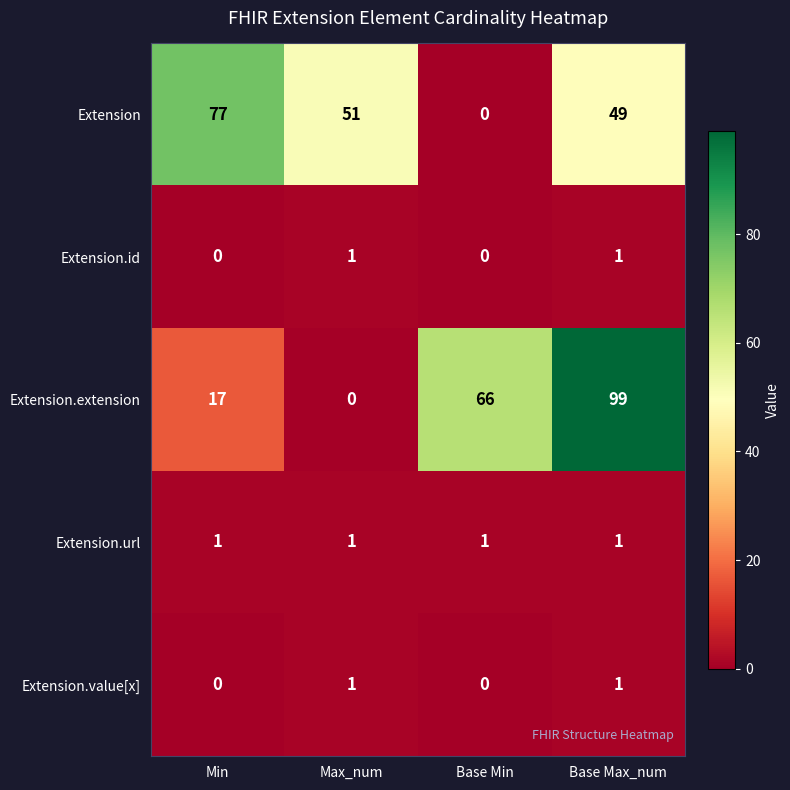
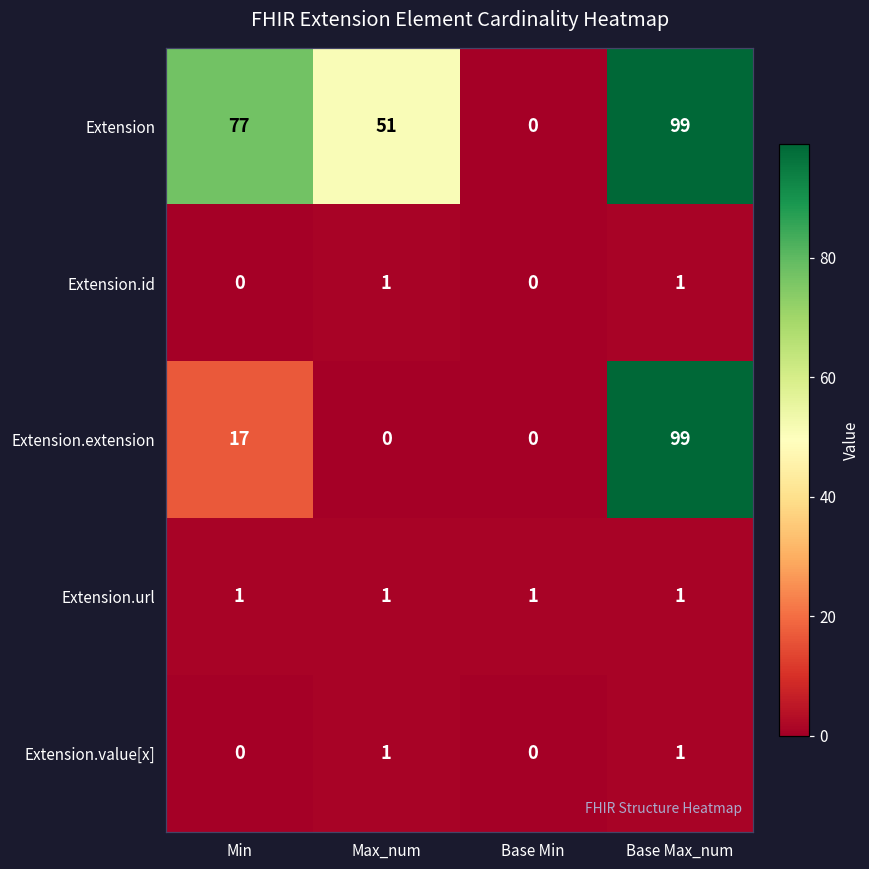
Extension, Base Max_num: 49 -> 99
Extension.extension, Base Min: 66 -> 0
